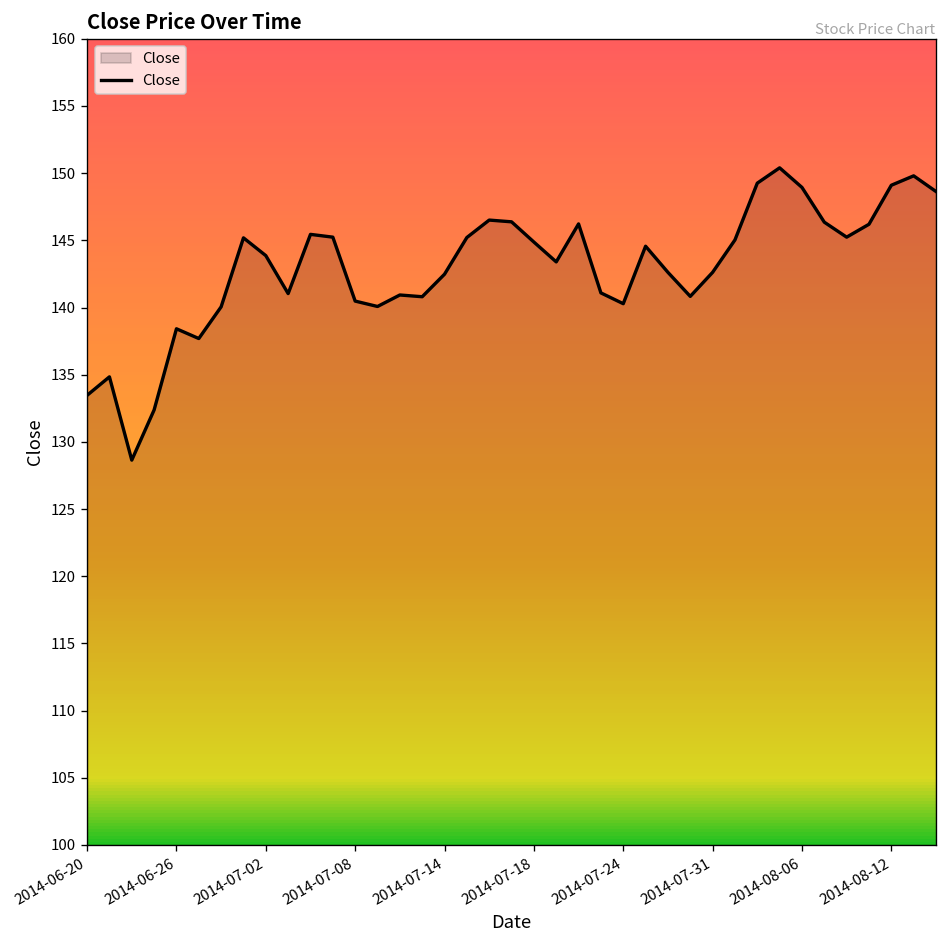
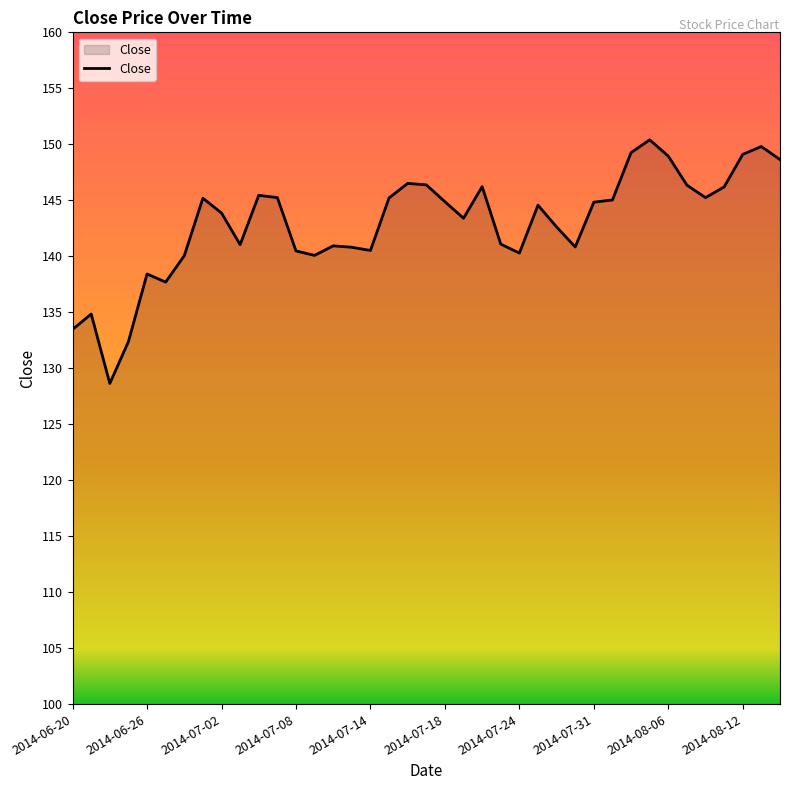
2014-07-14: 142.5 -> 140.5
2014-07-31: 142.6 -> 144.8
